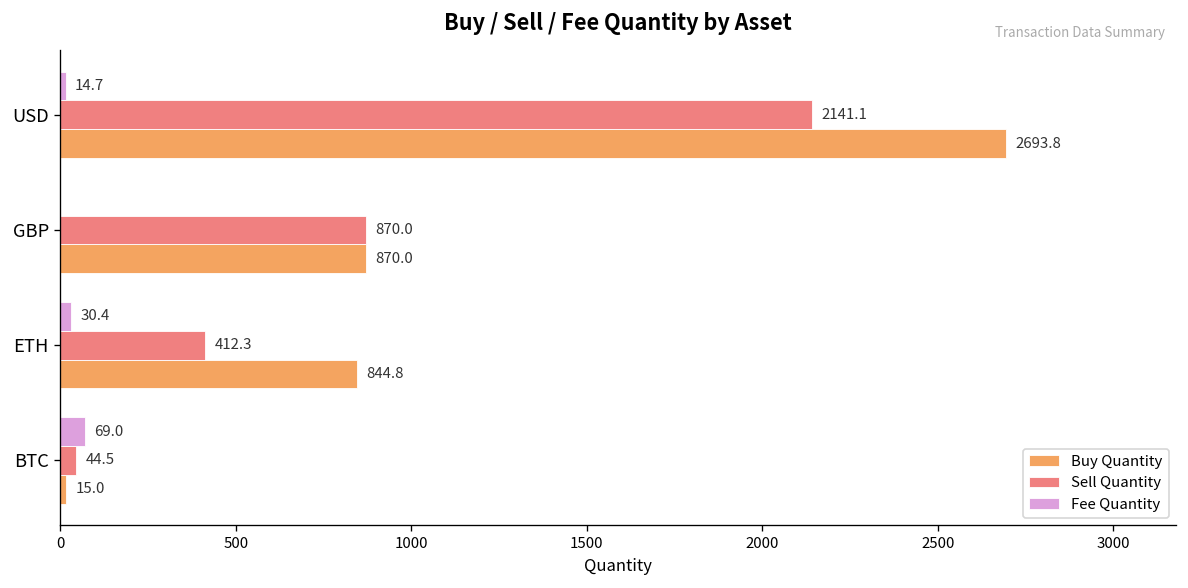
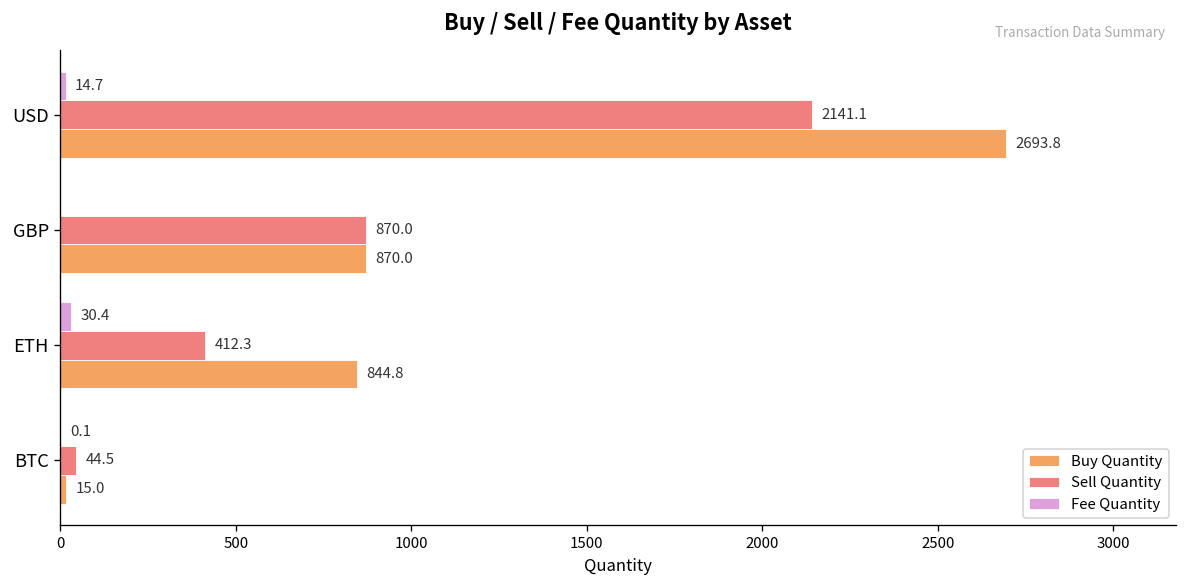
Fee Quantity, BTC: 69.0 -> 0.1
